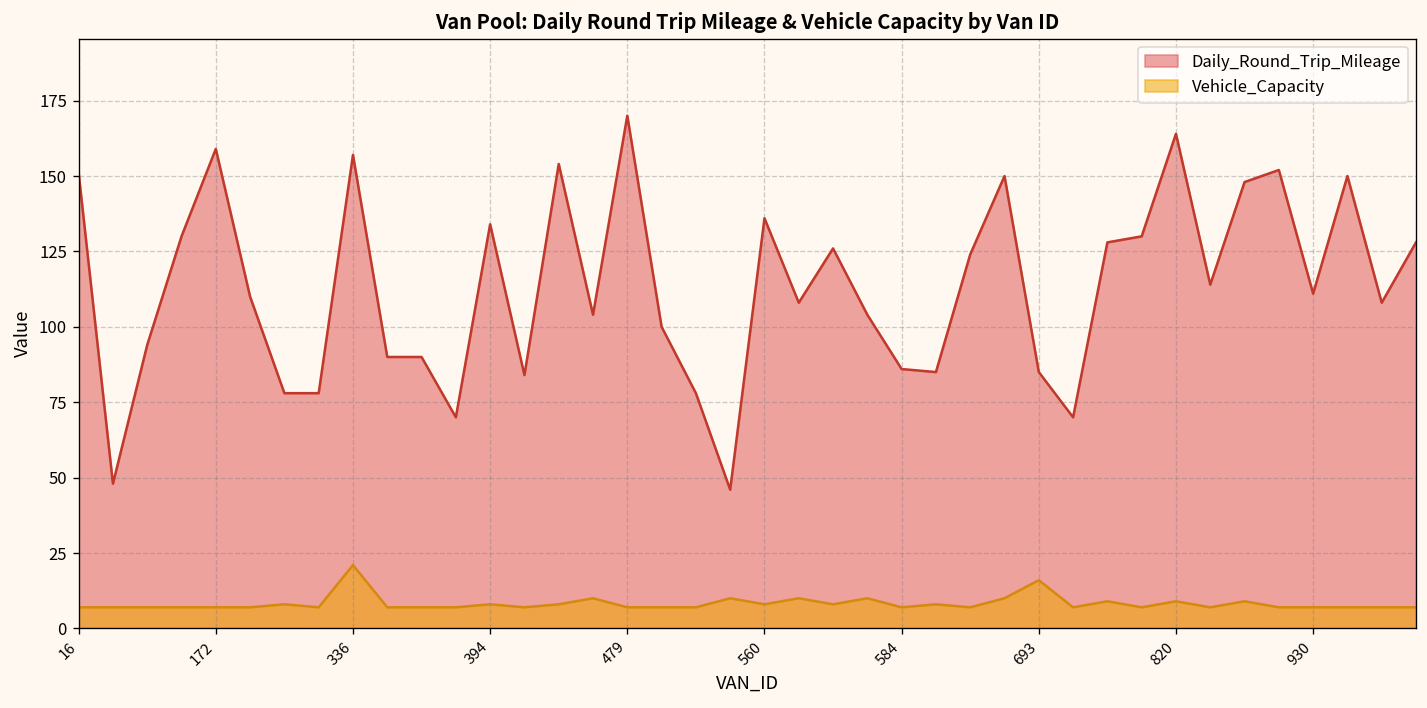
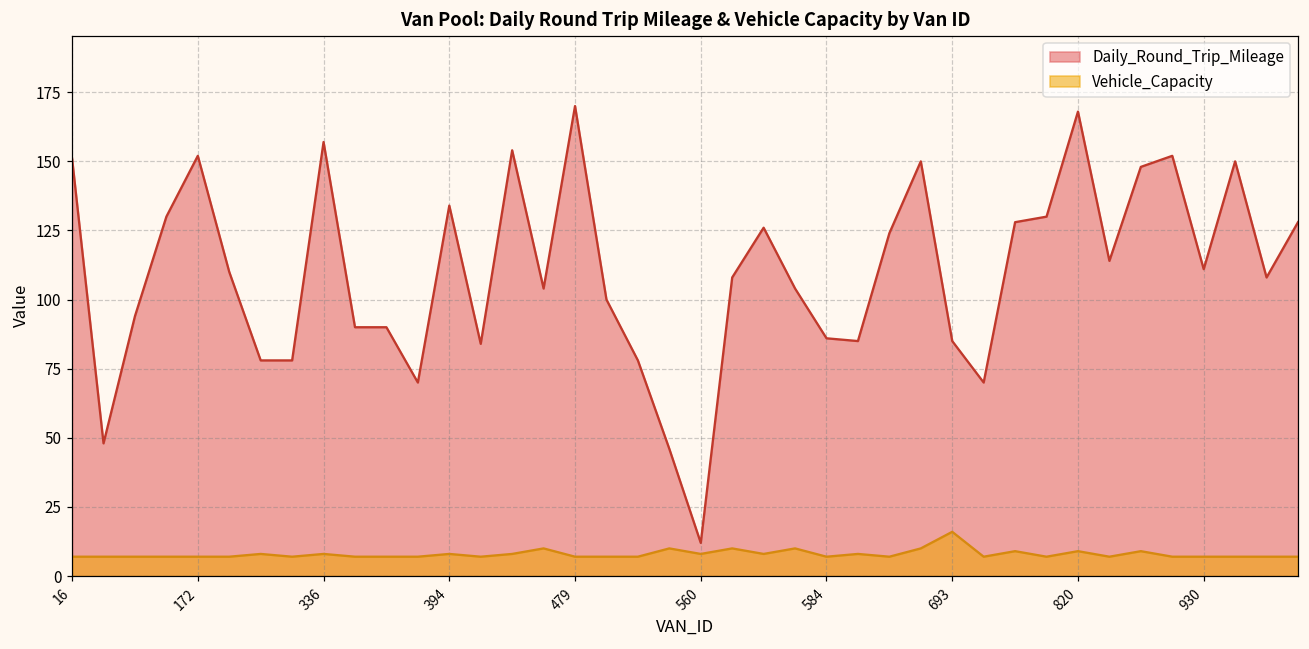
Daily_Round_Trip_Mileage, 172: 159 -> 152
Vehicle_Capacity, 336: 21 -> 8
Daily_Round_Trip_Mileage, 560: 136 -> 12
Daily_Round_Trip_Mileage, 820: 164 -> 168
